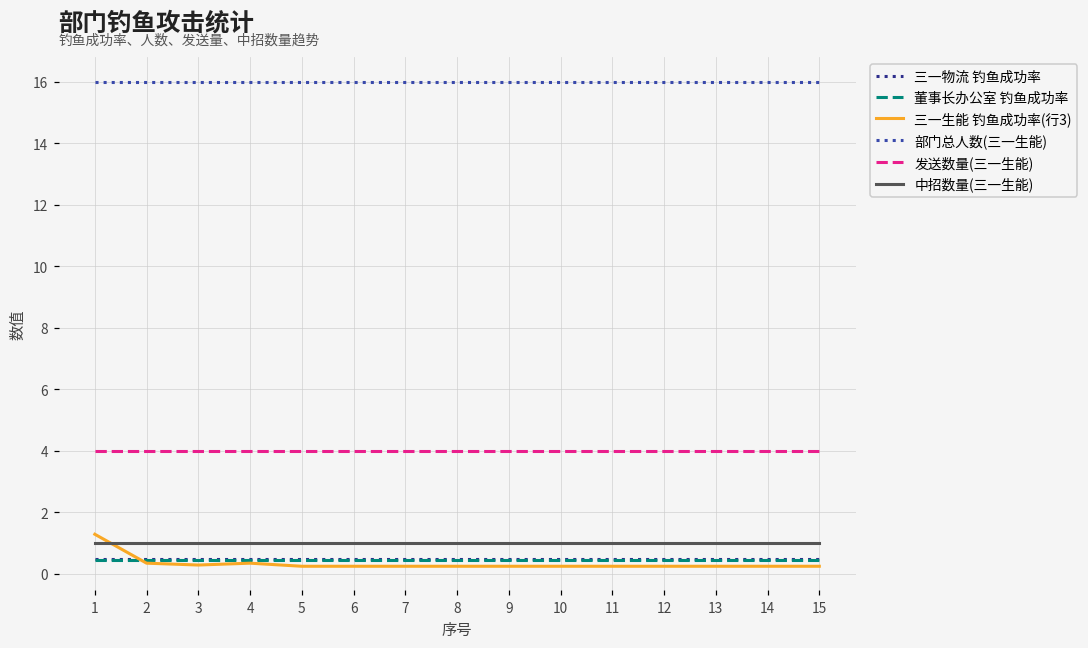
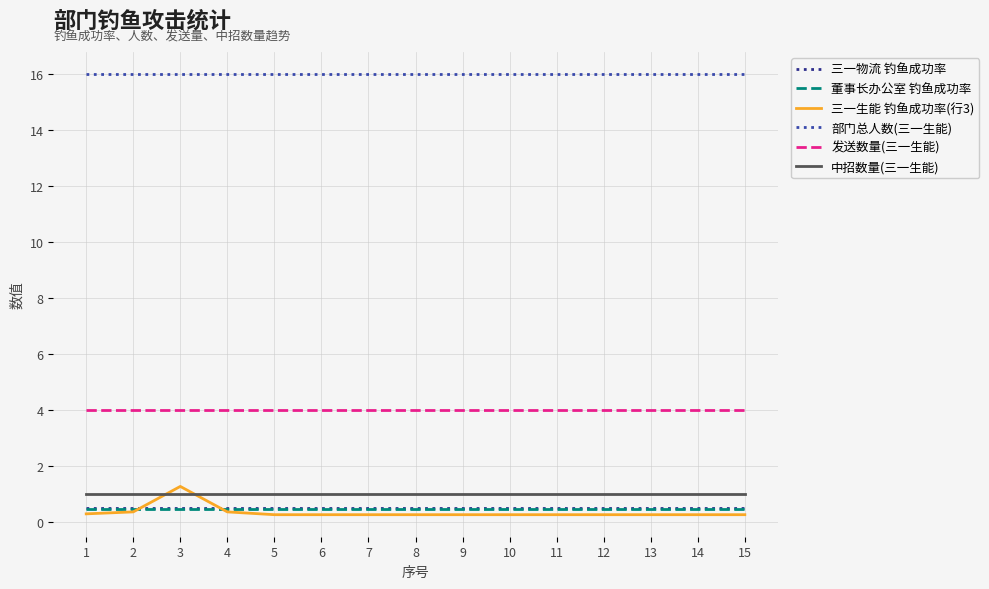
三一生能 钓鱼成功率(行3), 1: 1.3 -> 0.3
三一生能 钓鱼成功率(行3), 3: 0.3 -> 1.3
